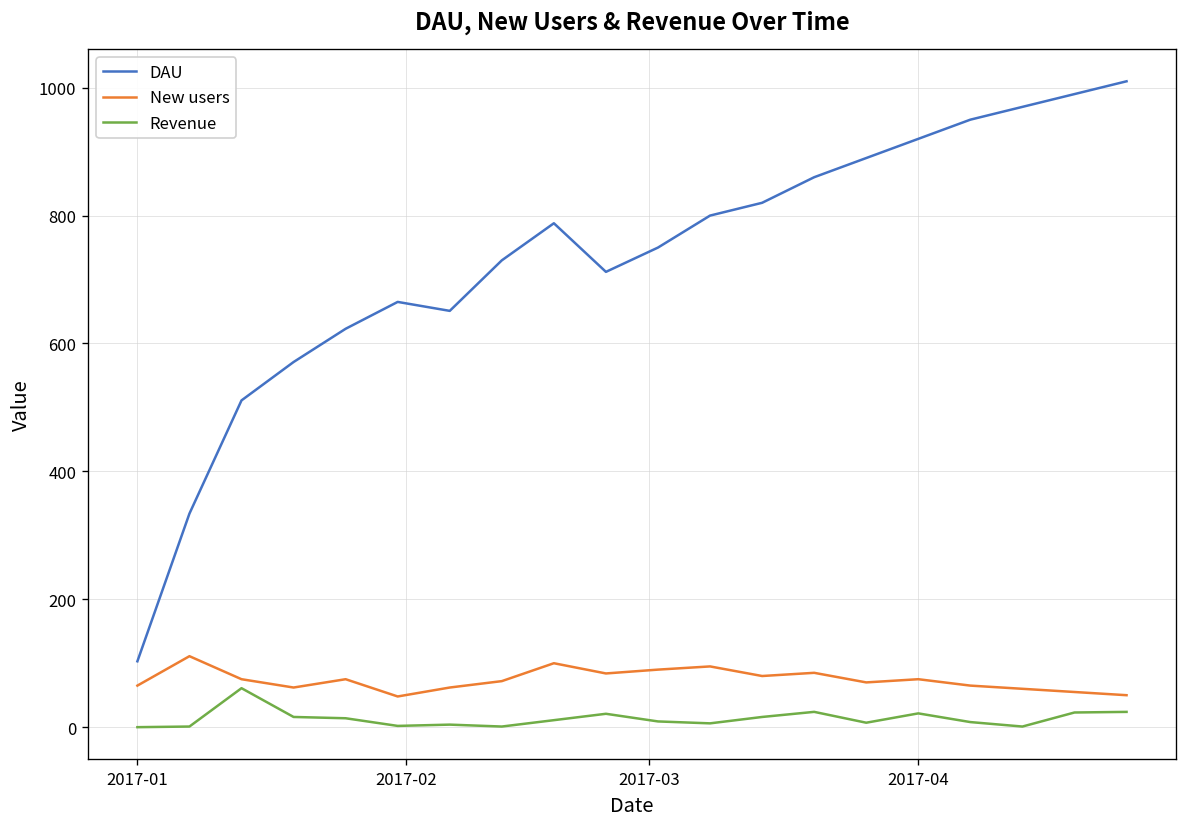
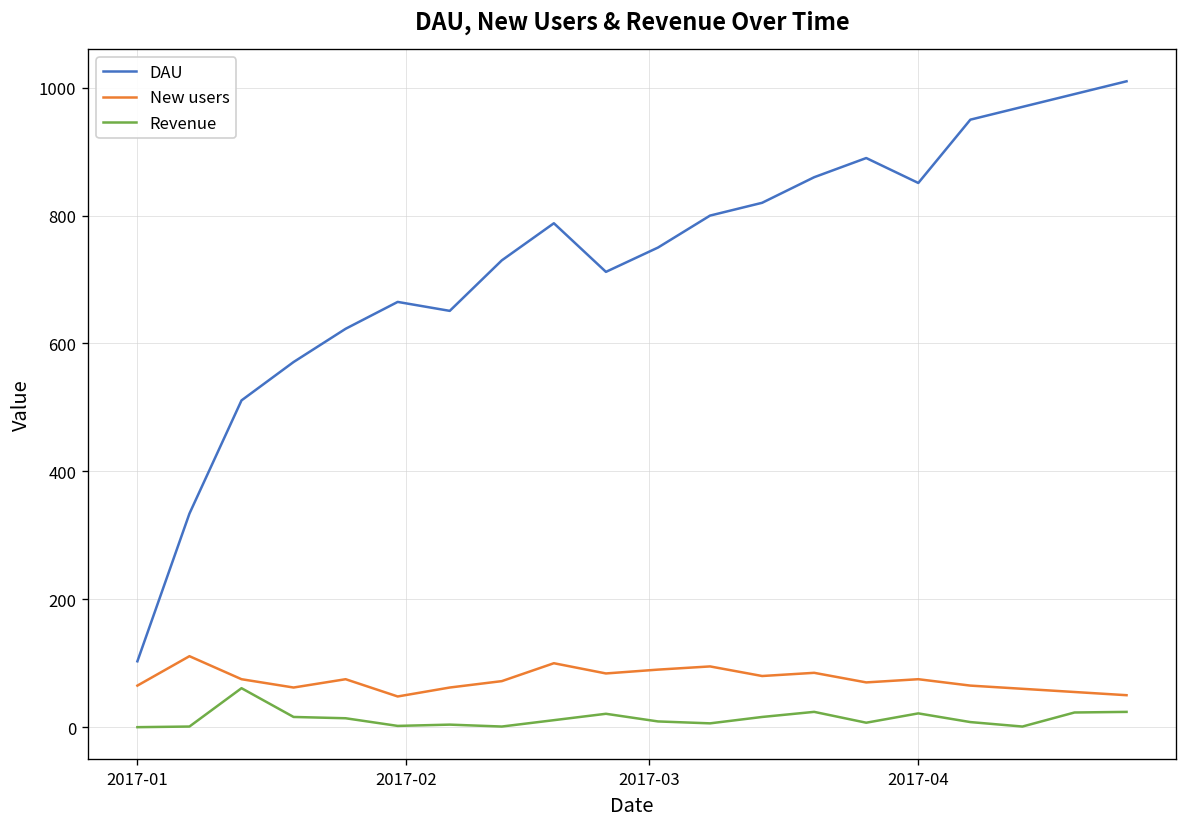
DAU, 2017-04: 920 -> 850
